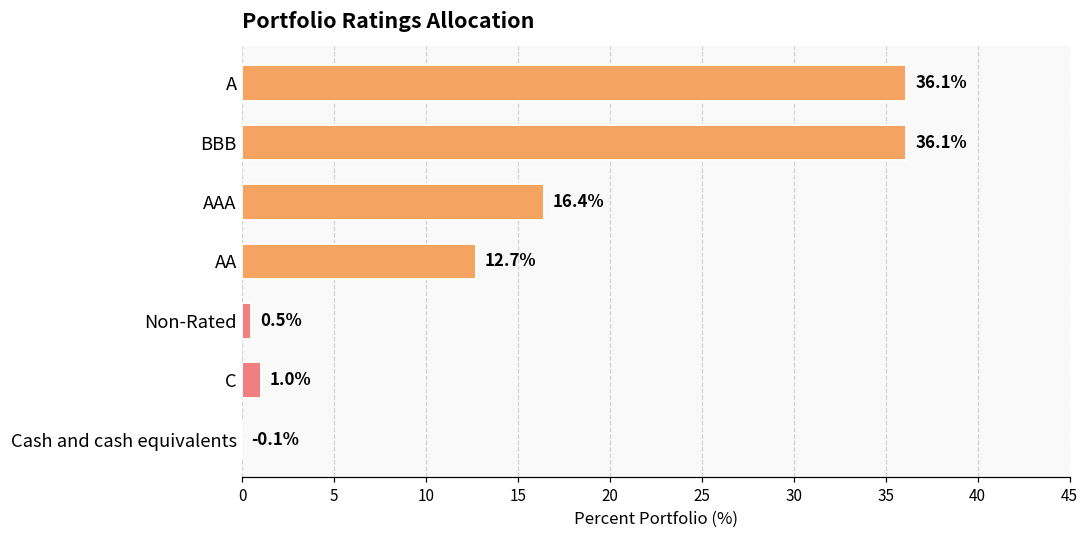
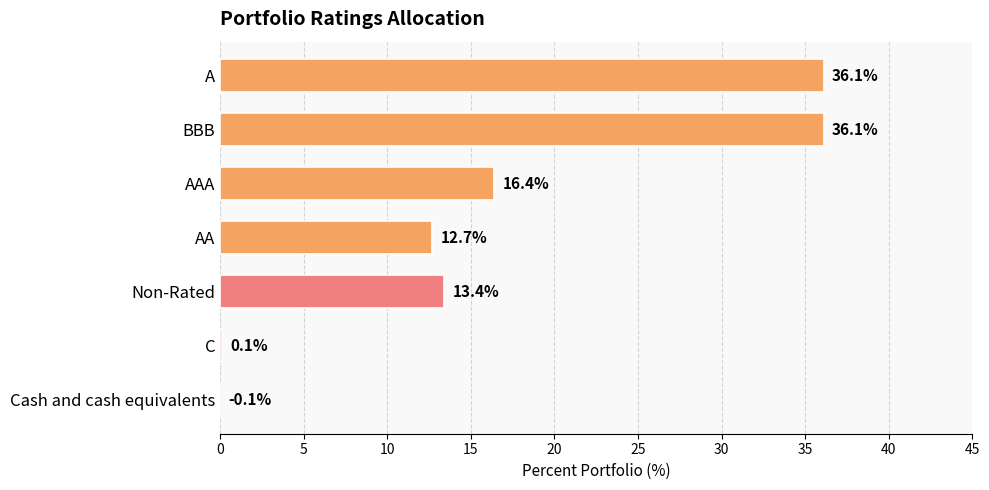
Non-Rated: 0.5% -> 13.4%
C: 1.0% -> 0.1%
